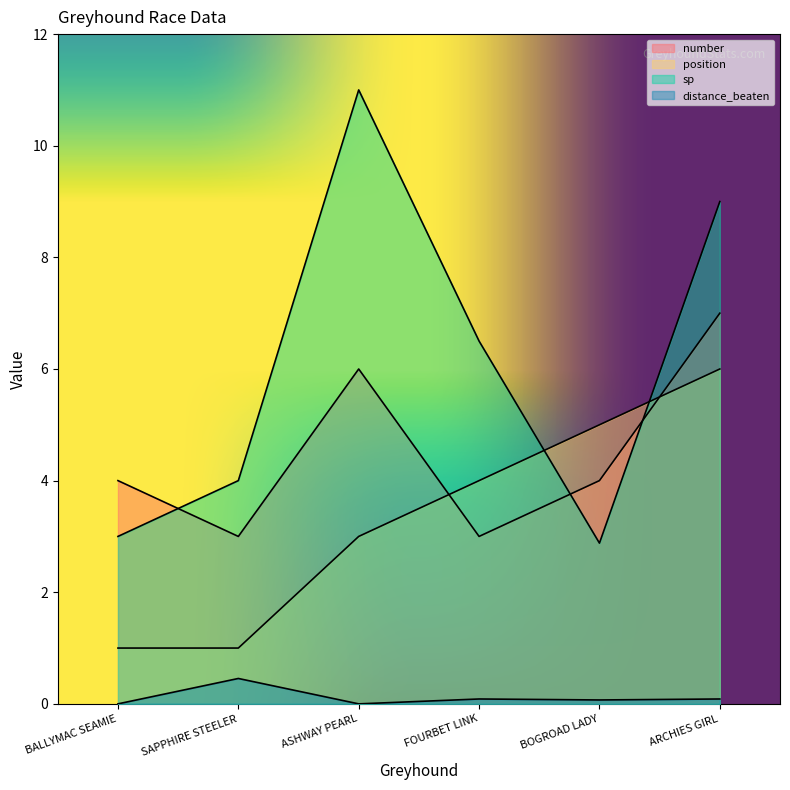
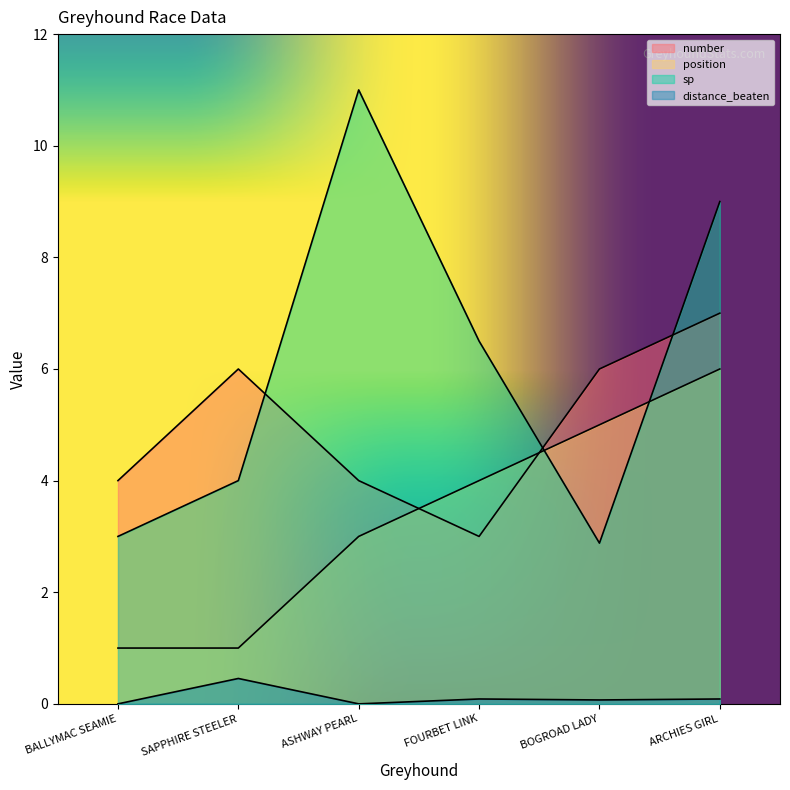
number, SAPPHIRE STEELER: 3 -> 6
number, ASHWAY PEARL: 6 -> 4
number, BOGROAD LADY: 4 -> 6
